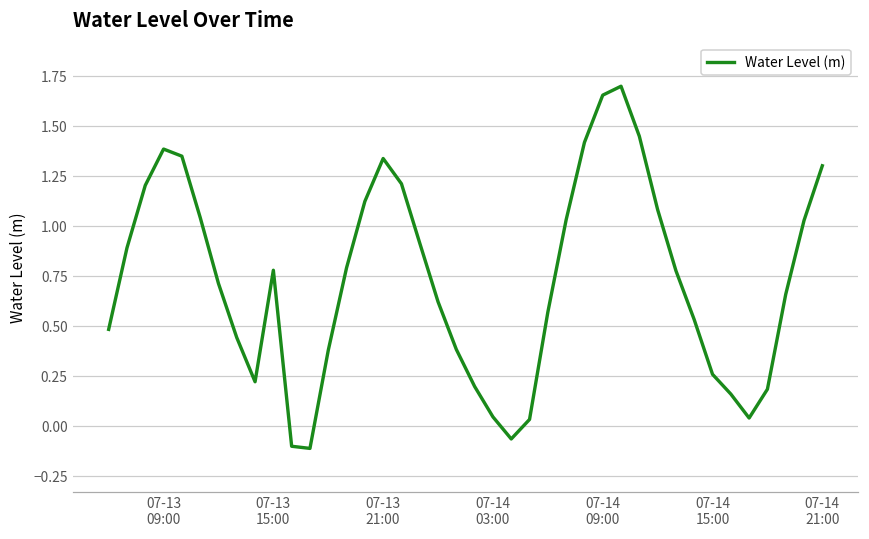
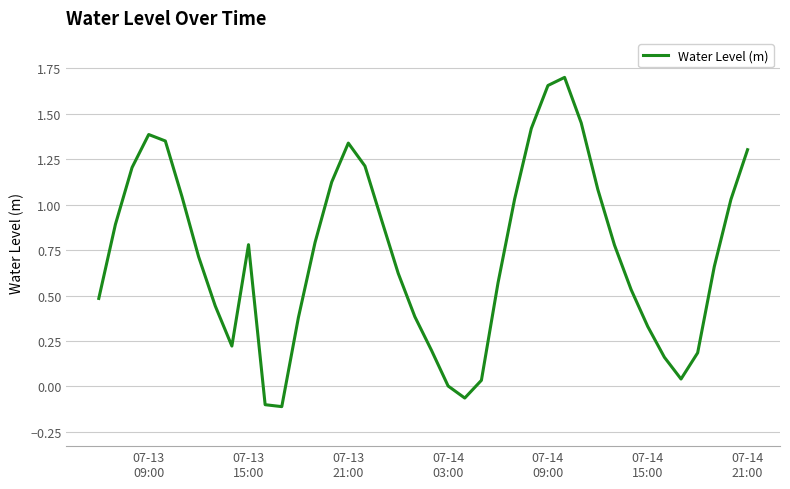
07-14 03:00: 0.05 -> 0.00
07-14 15:00: 0.26 -> 0.33
